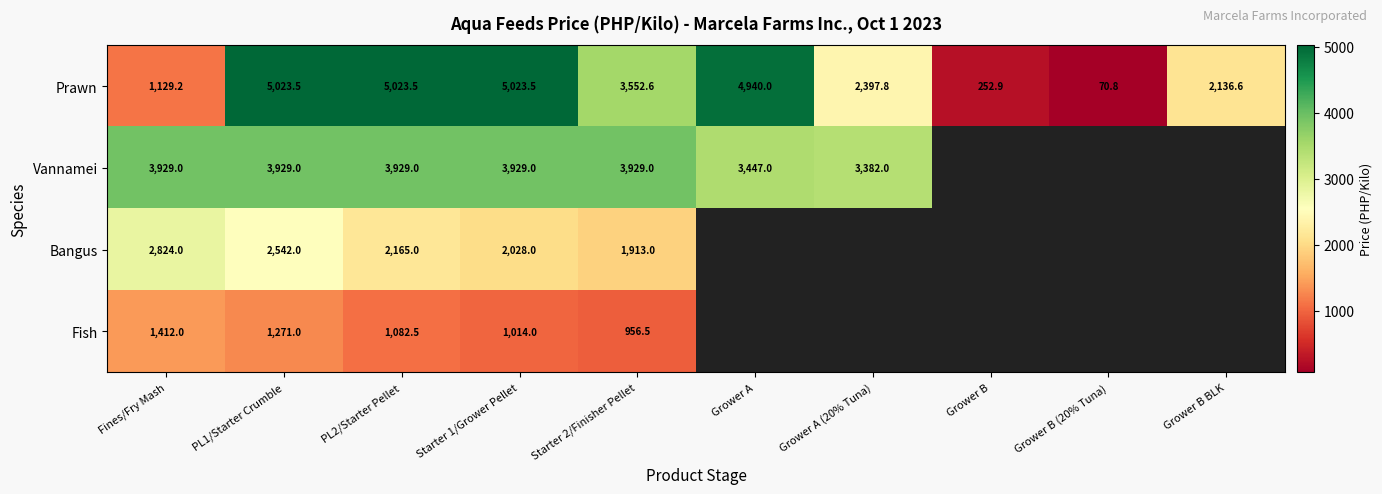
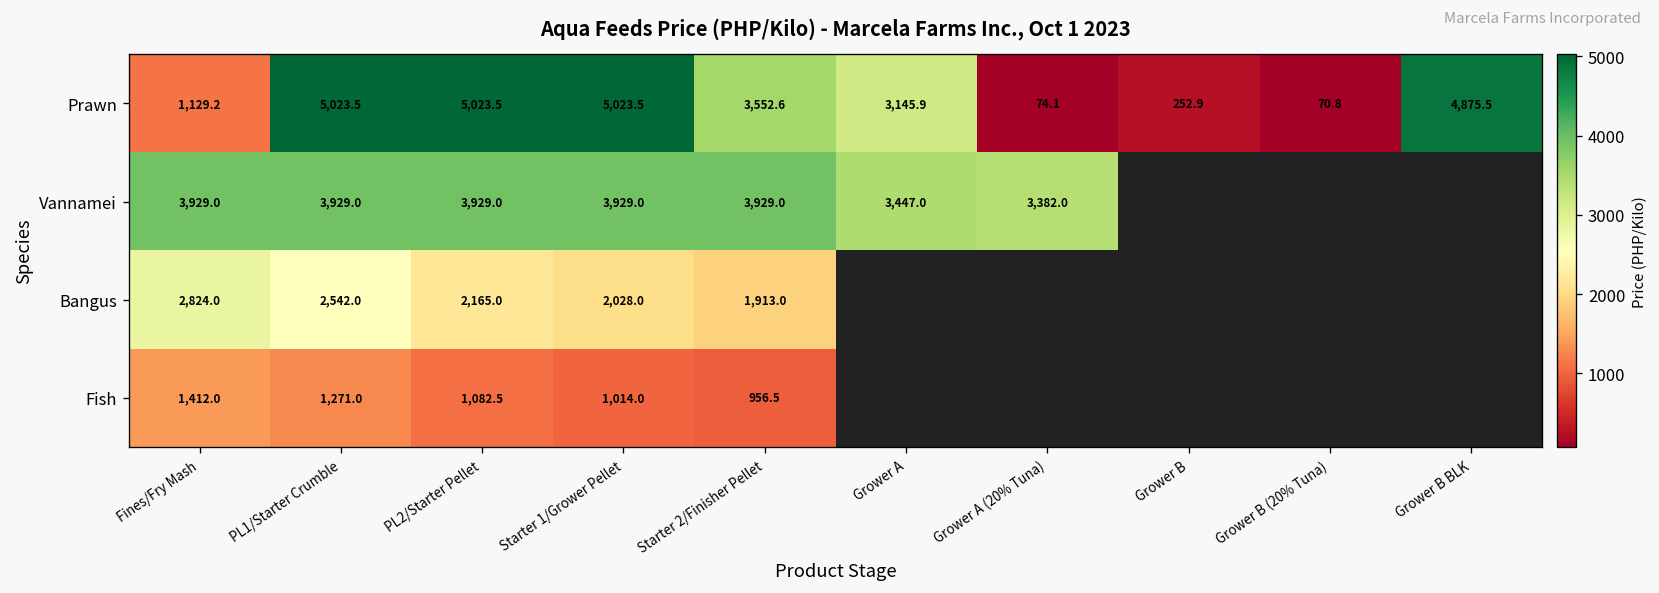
Prawn, Grower A: 4,940.0 -> 3,145.9
Prawn, Grower A (20% Tuna): 2,397.8 -> 74.1
Prawn, Grower B BLK: 2,136.6 -> 4,875.5
